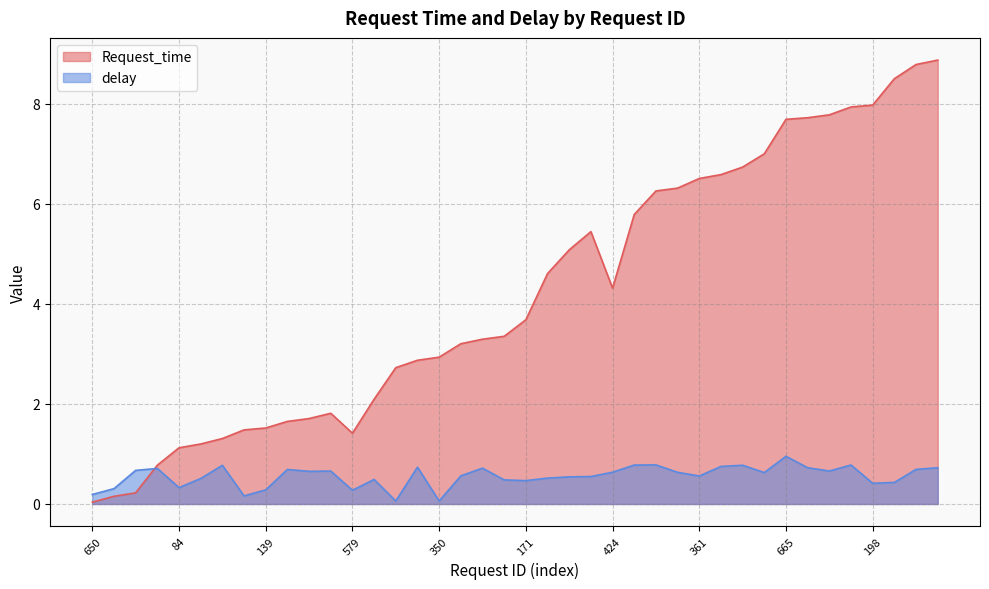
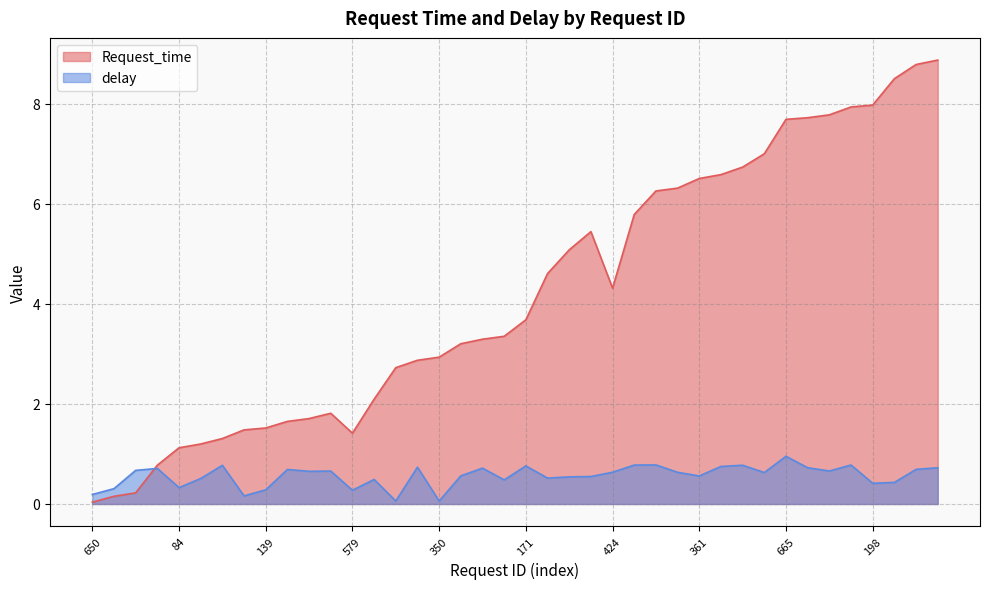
delay, 171: 0.5 -> 0.8
